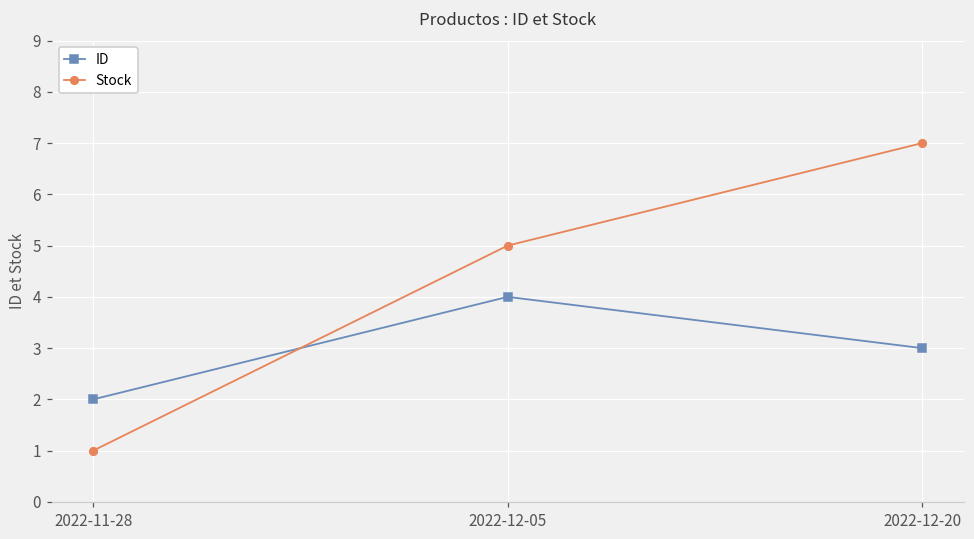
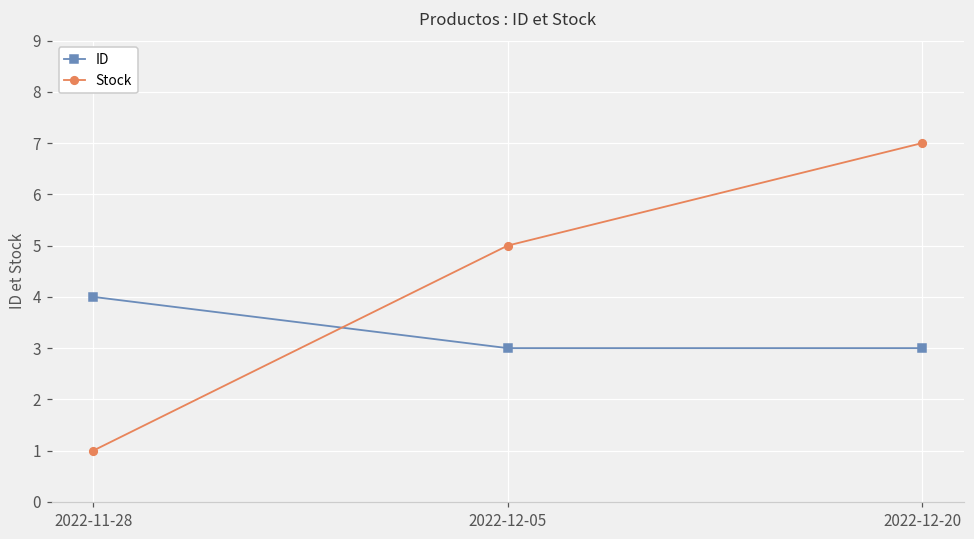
ID, 2022-11-28: 2 -> 4
ID, 2022-12-05: 4 -> 3
